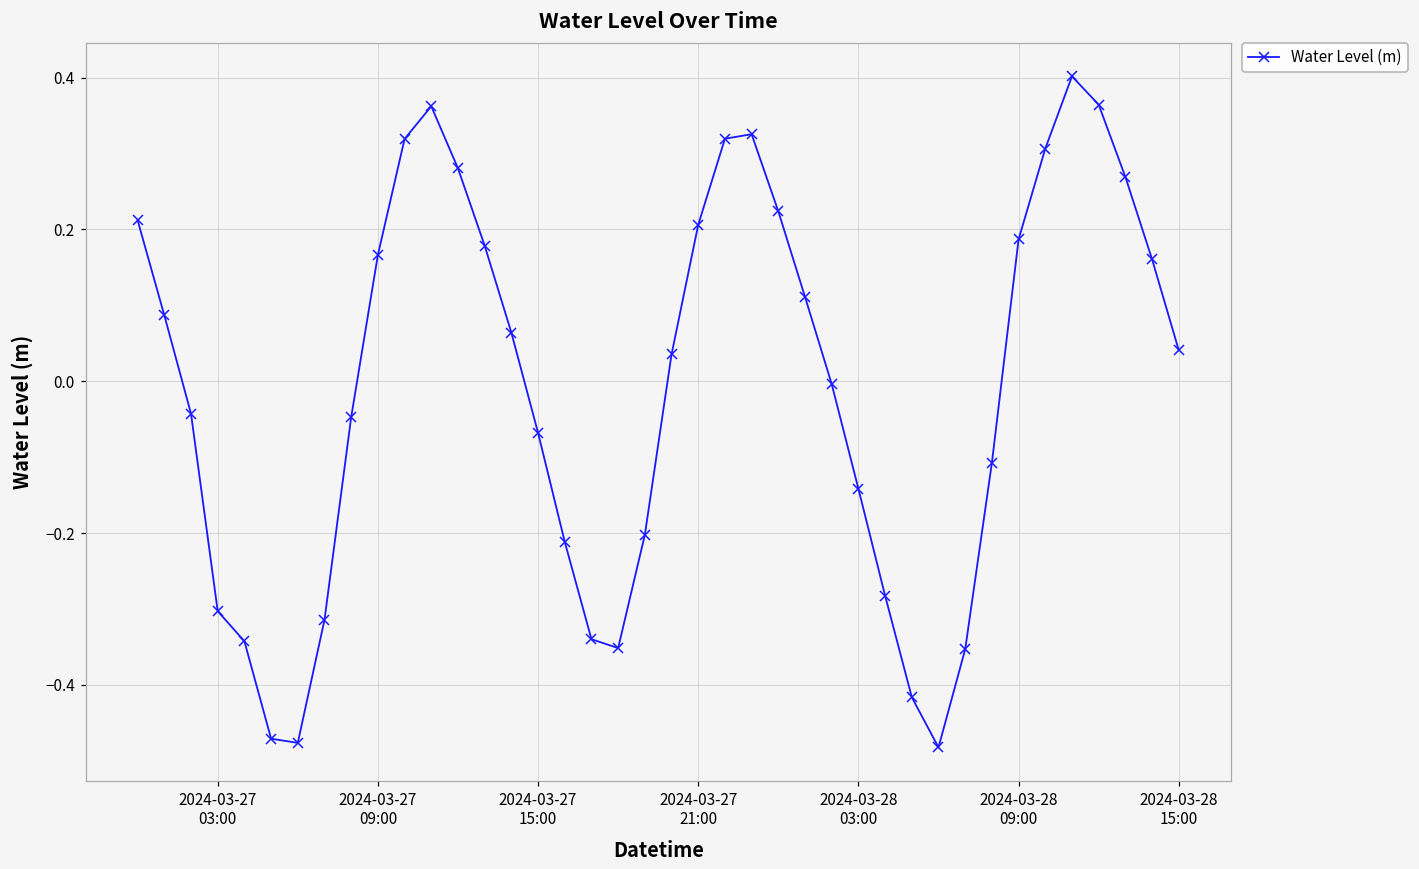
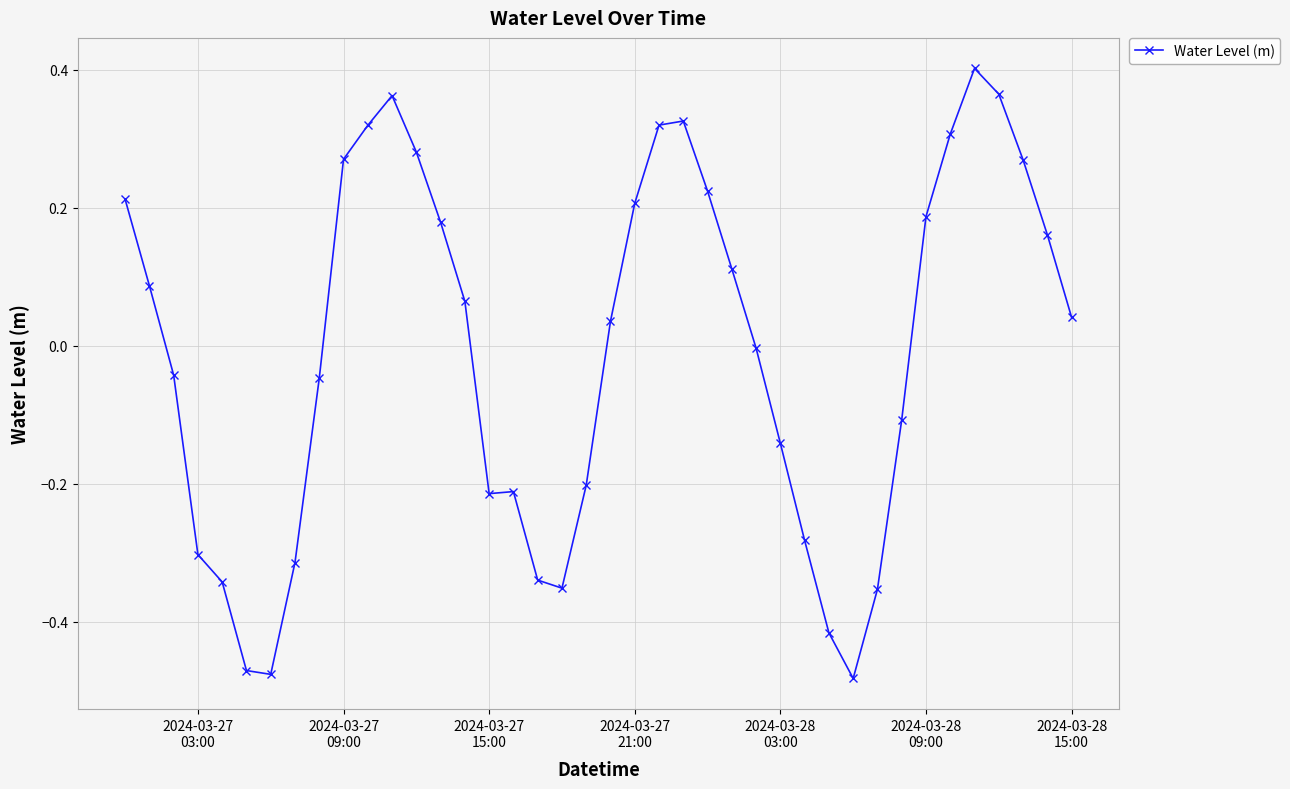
2024-03-27 09:00: 0.17 -> 0.27
2024-03-27 15:00: -0.07 -> -0.21
